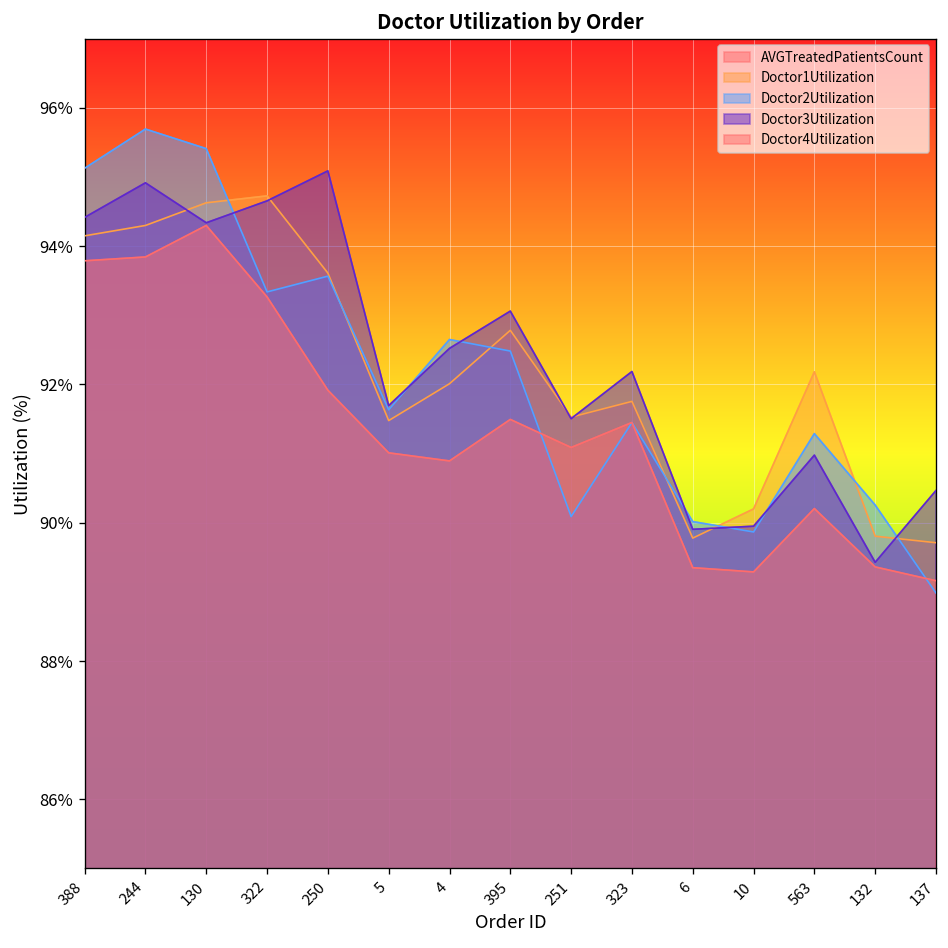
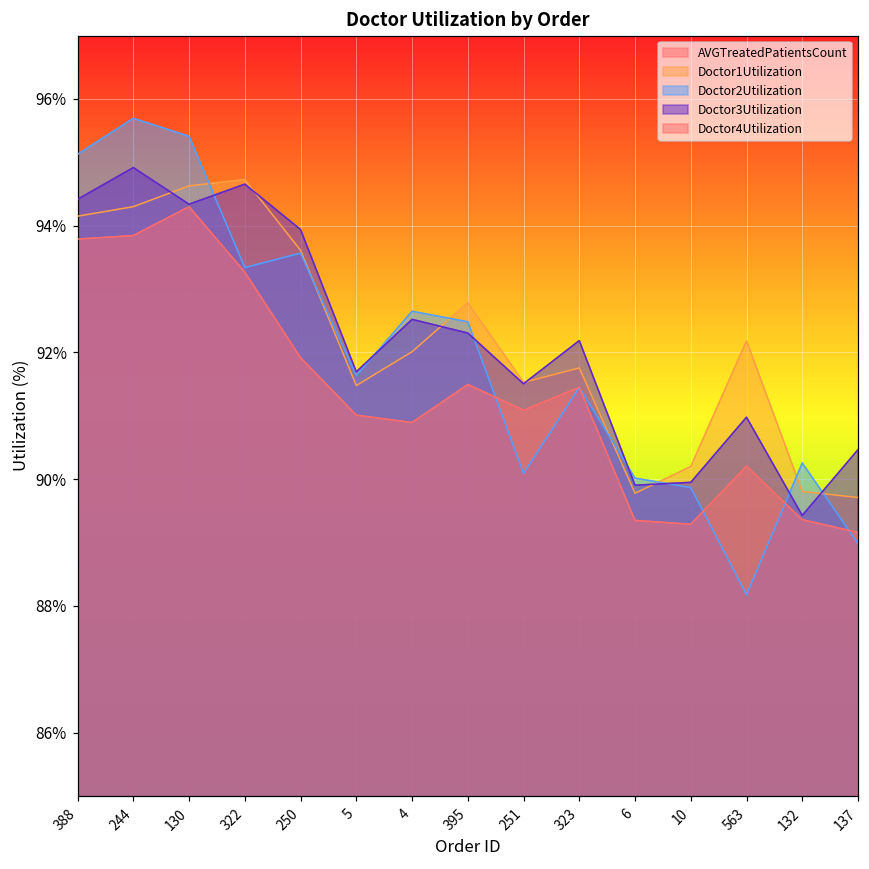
Doctor3Utilization, 250: 95.1% -> 93.9%
Doctor3Utilization, 395: 93.1% -> 92.3%
Doctor2Utilization, 563: 91.3% -> 88.2%
